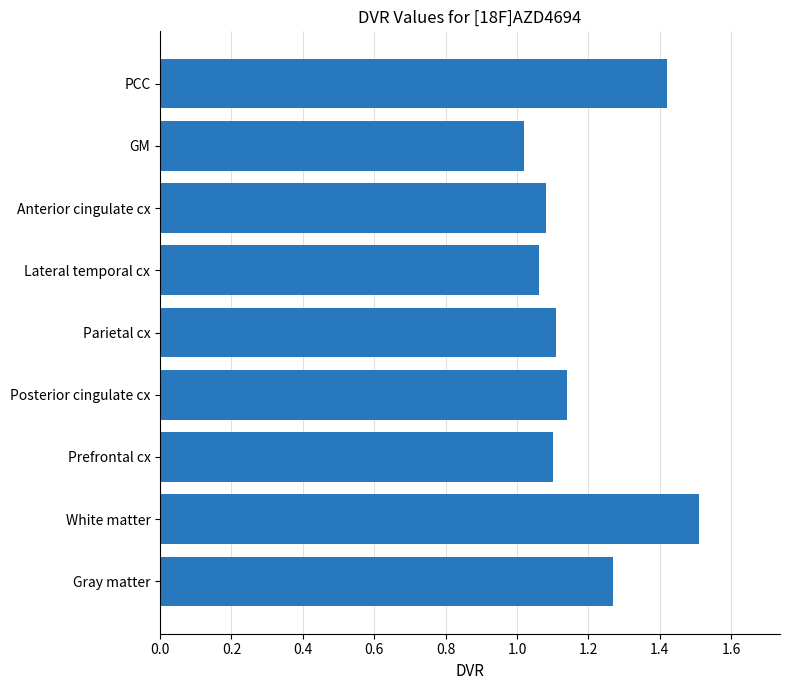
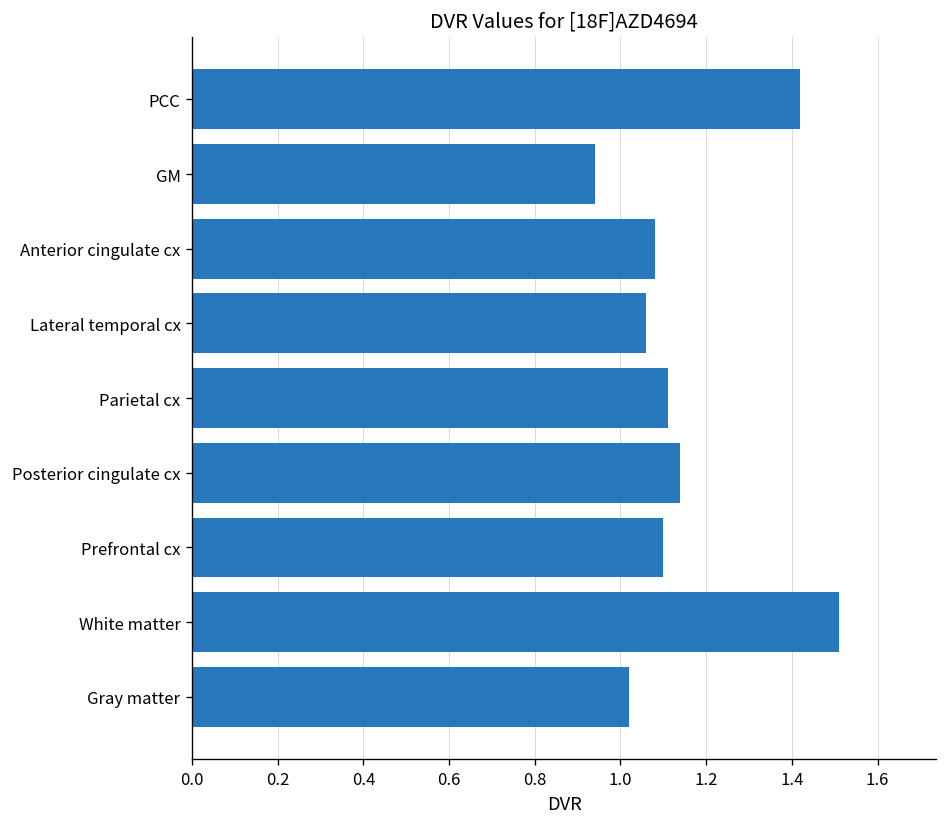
GM: 1.02 -> 0.94
Gray matter: 1.27 -> 1.02
